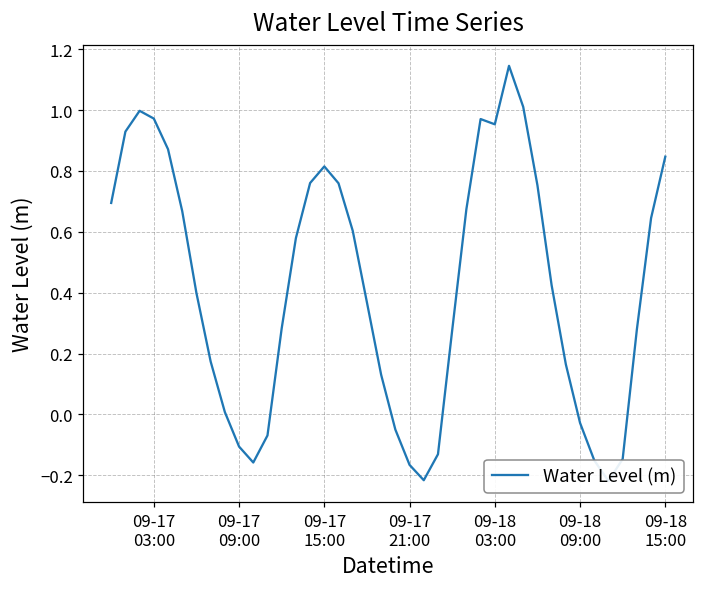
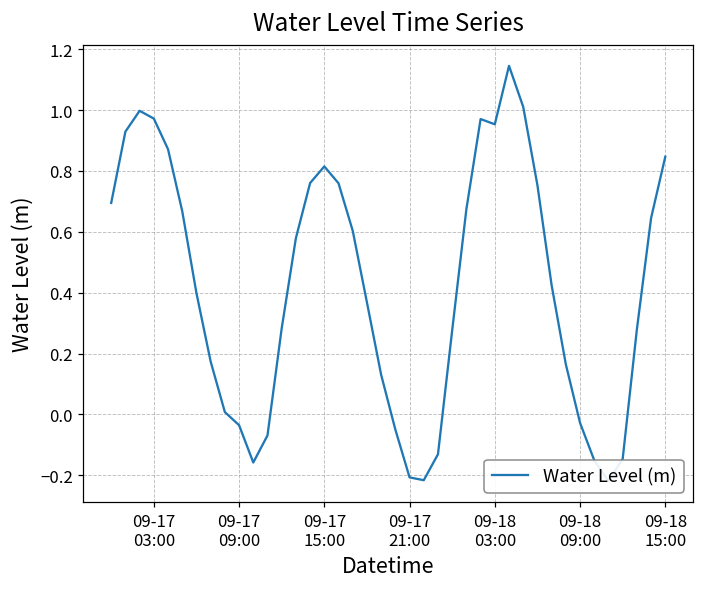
09-17 09:00: -0.11 -> -0.04
09-17 21:00: -0.17 -> -0.21
